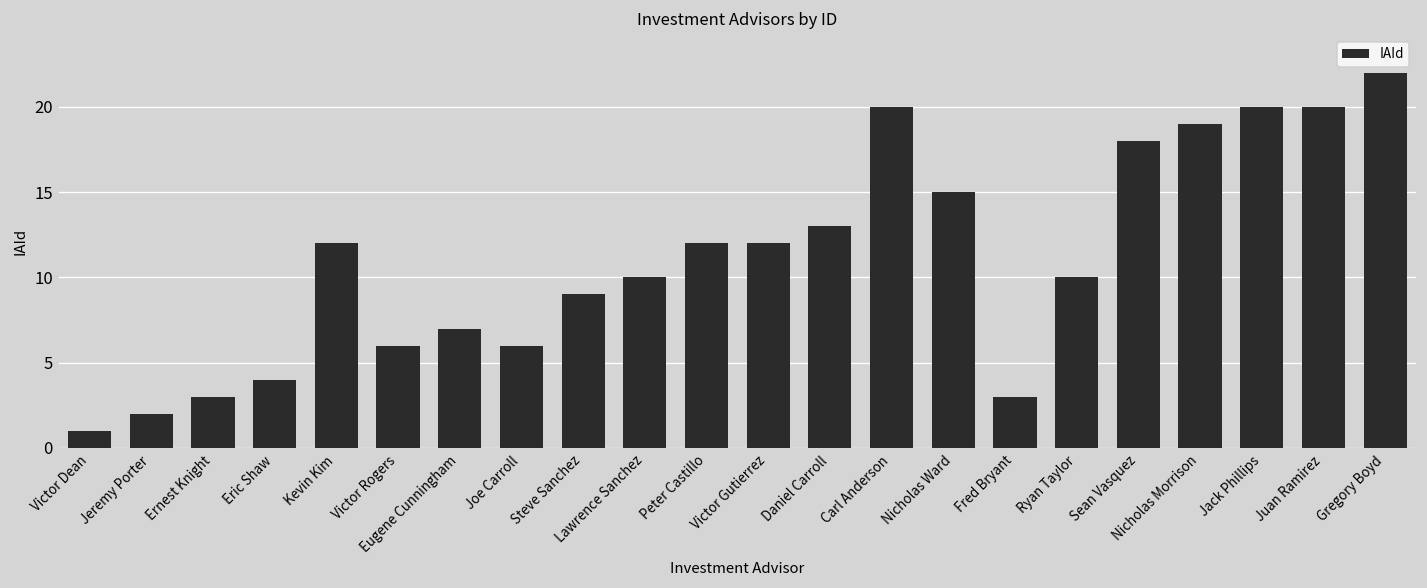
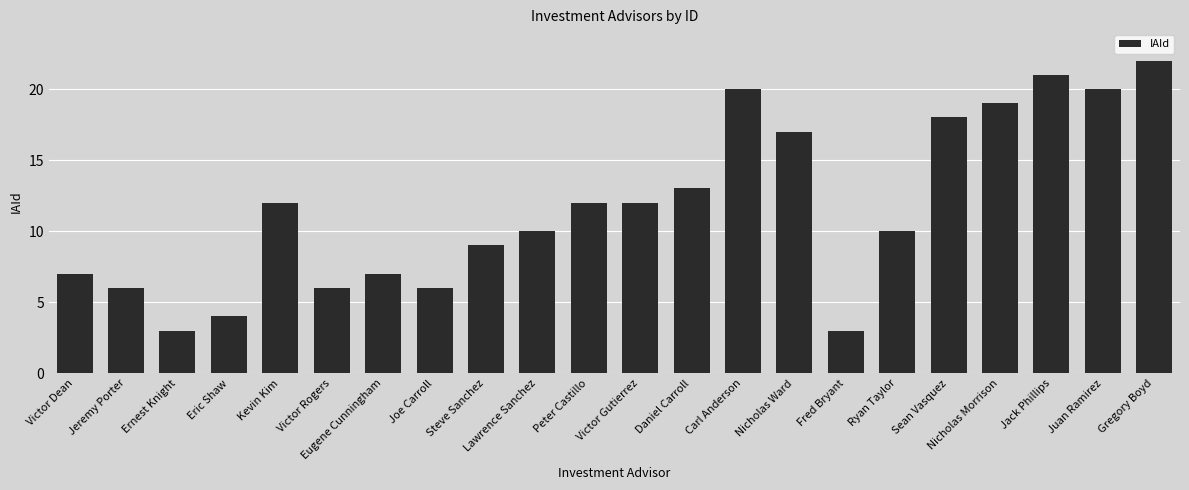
Victor Dean: 1 -> 7
Jeremy Porter: 2 -> 6
Nicholas Ward: 15 -> 17
Jack Phillips: 20 -> 21
